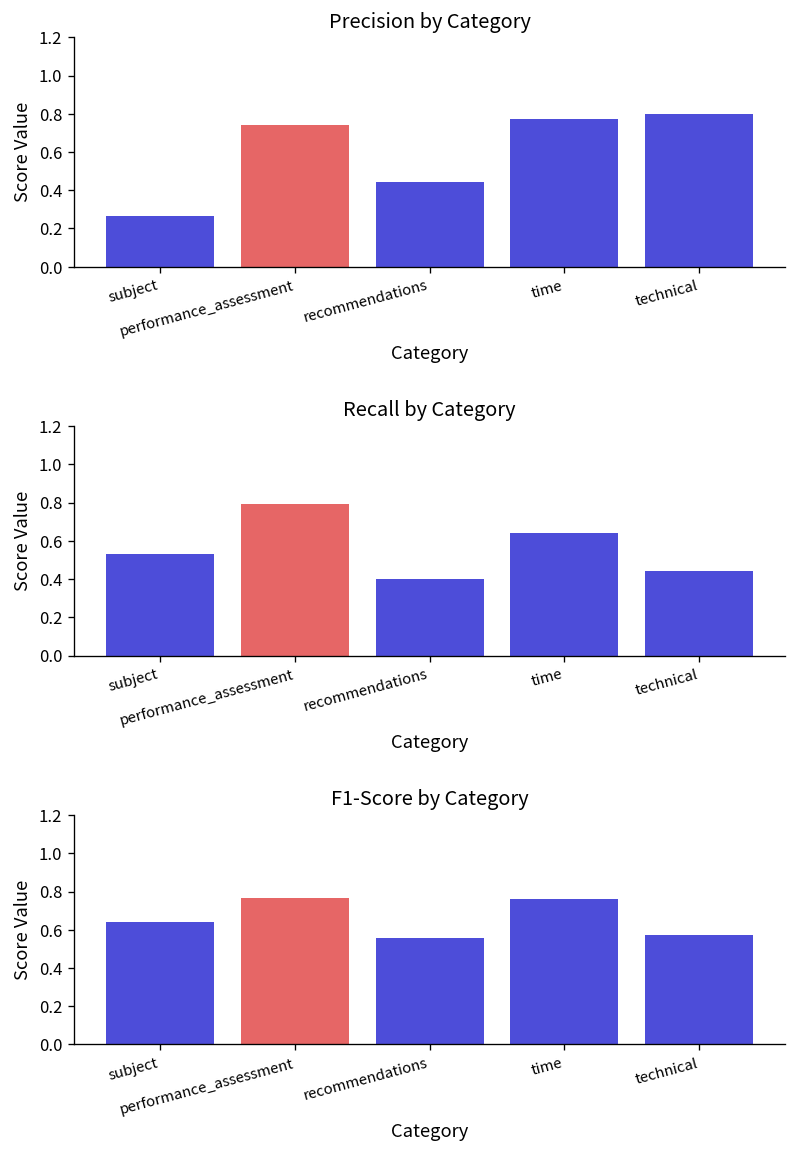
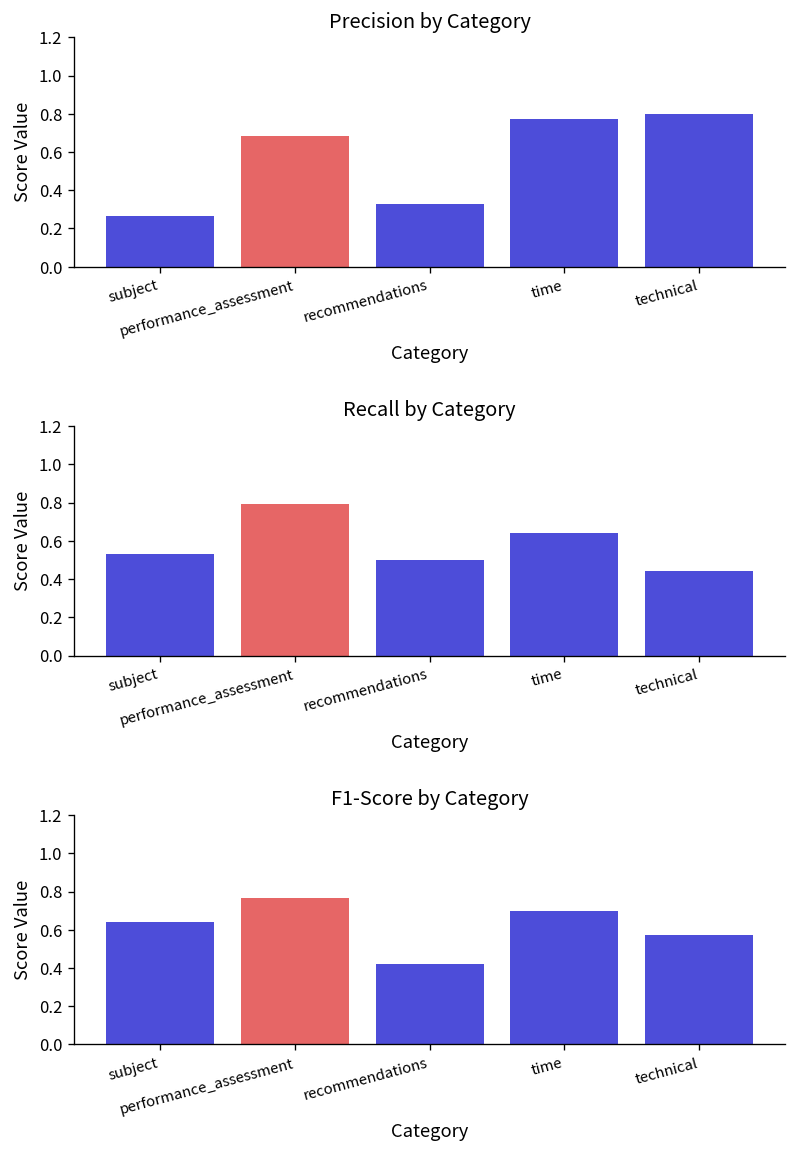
Precision by Category, performance_assessment: 0.74 -> 0.68
Precision by Category, recommendations: 0.44 -> 0.33
Recall by Category, recommendations: 0.4 -> 0.5
F1-Score by Category, recommendations: 0.56 -> 0.42
F1-Score by Category, time: 0.76 -> 0.70
